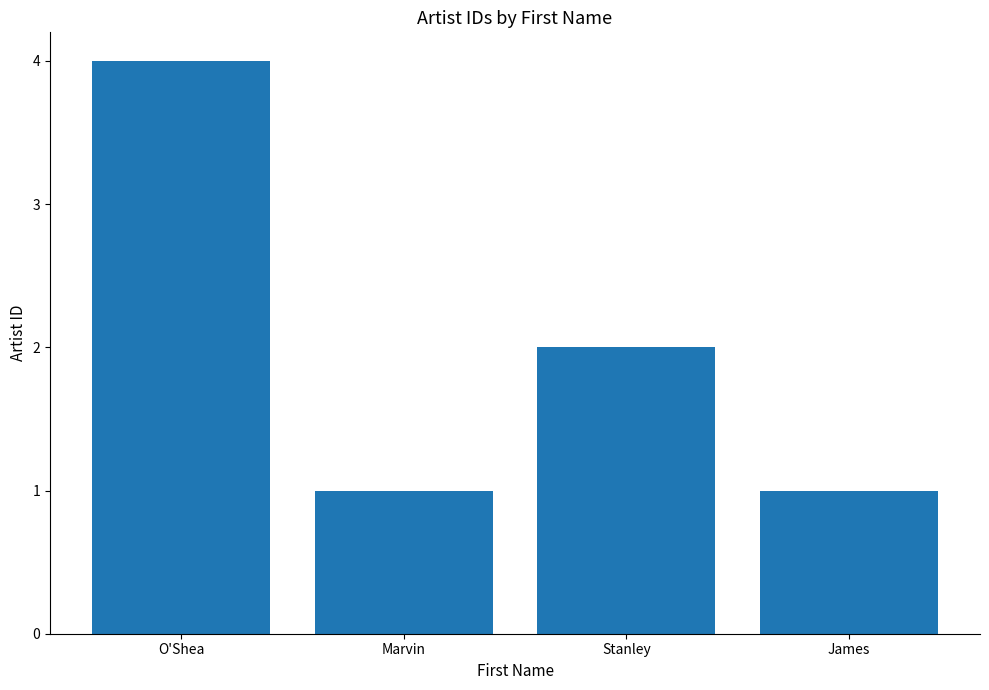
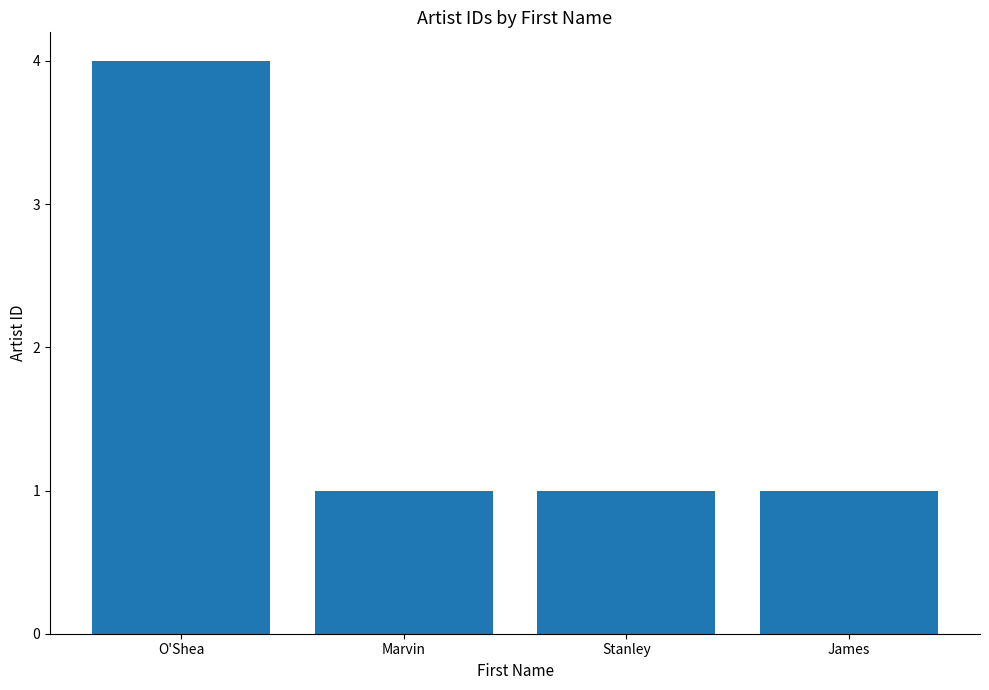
Stanley: 2 -> 1
